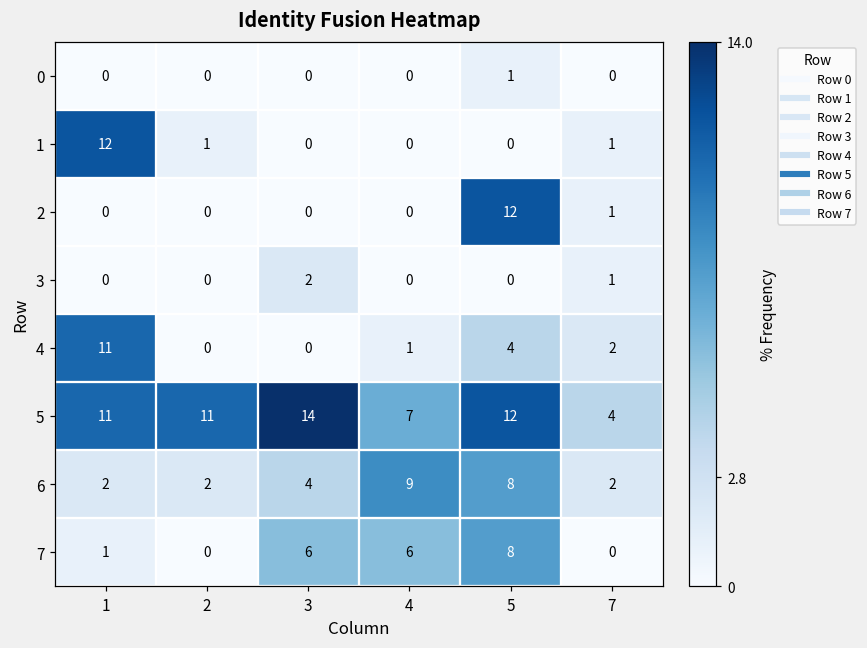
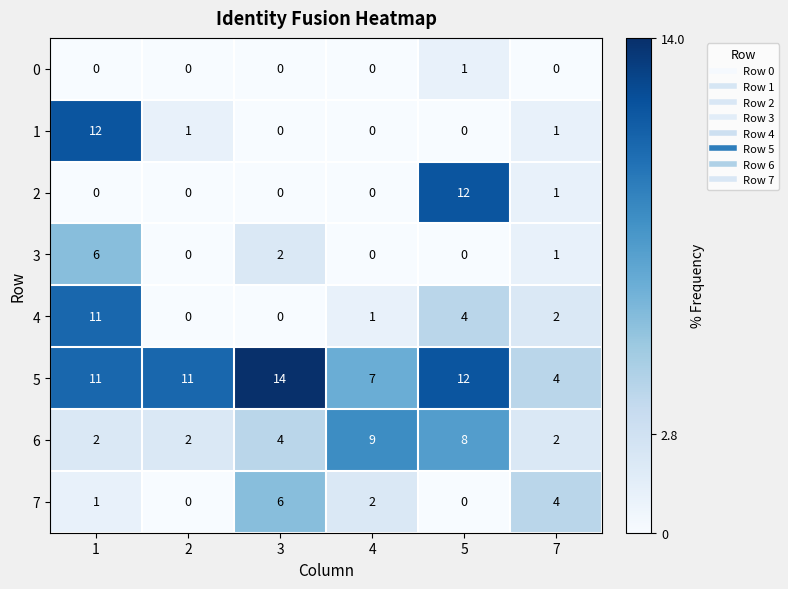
3, 1: 0 -> 6
7, 4: 6 -> 2
7, 5: 8 -> 0
7, 7: 0 -> 4
